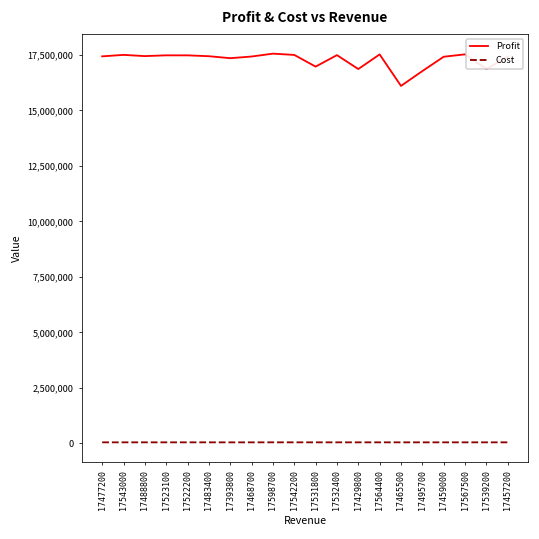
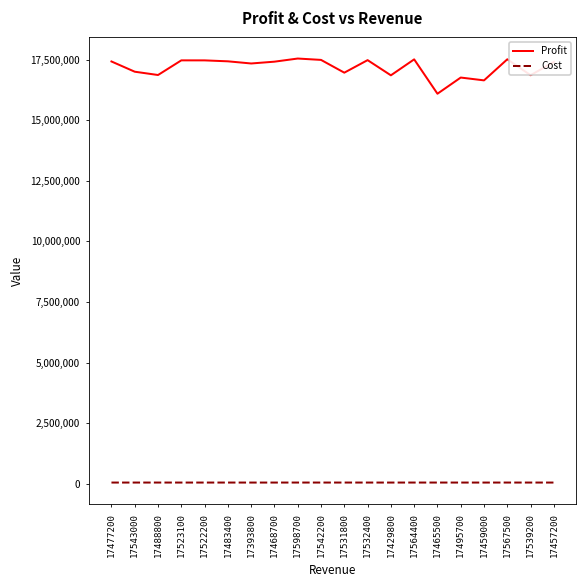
Profit, 17543000: 17,500,000 -> 17,000,000
Profit, 17488800: 17,400,000 -> 16,900,000
Profit, 17459000: 17,400,000 -> 16,700,000
